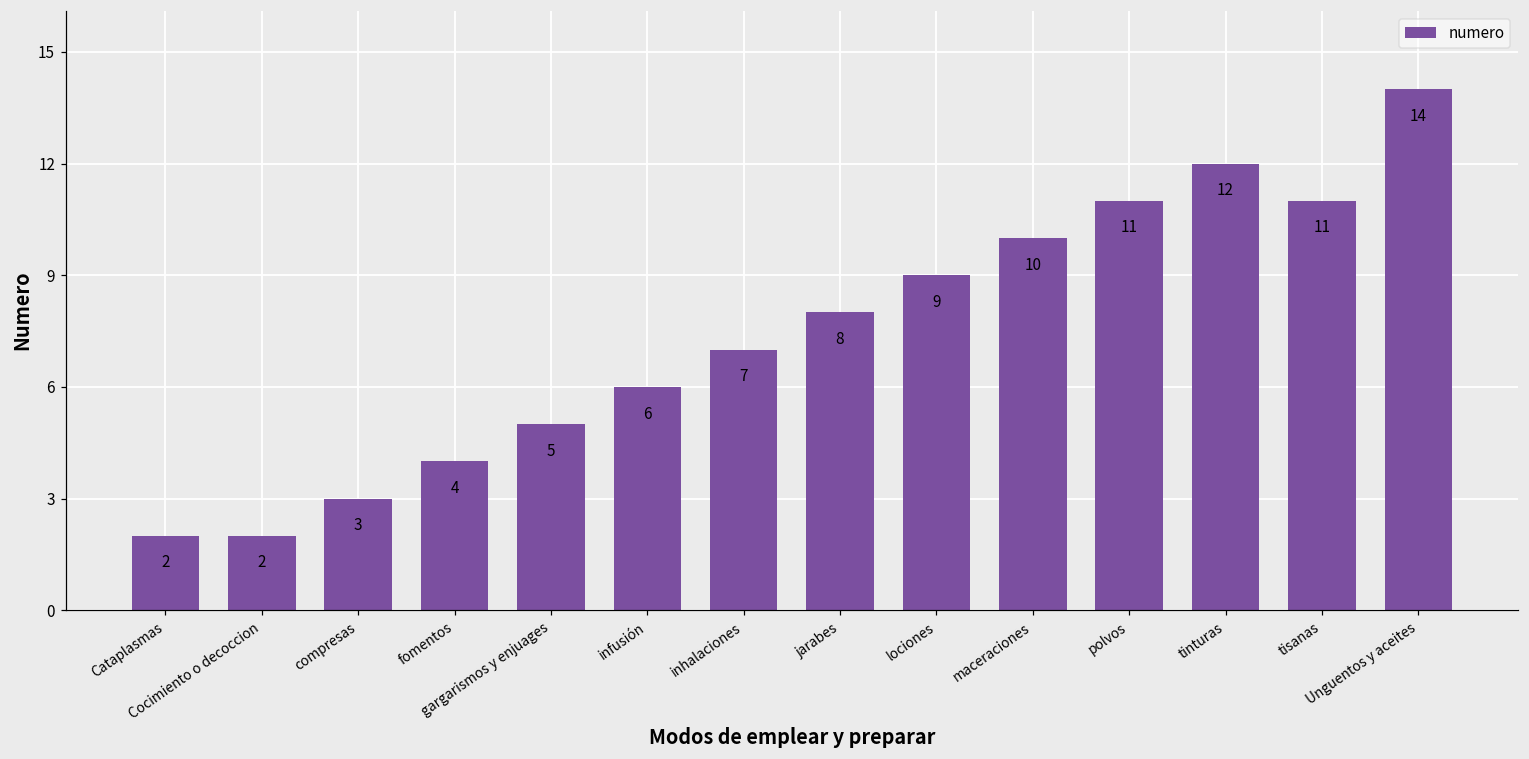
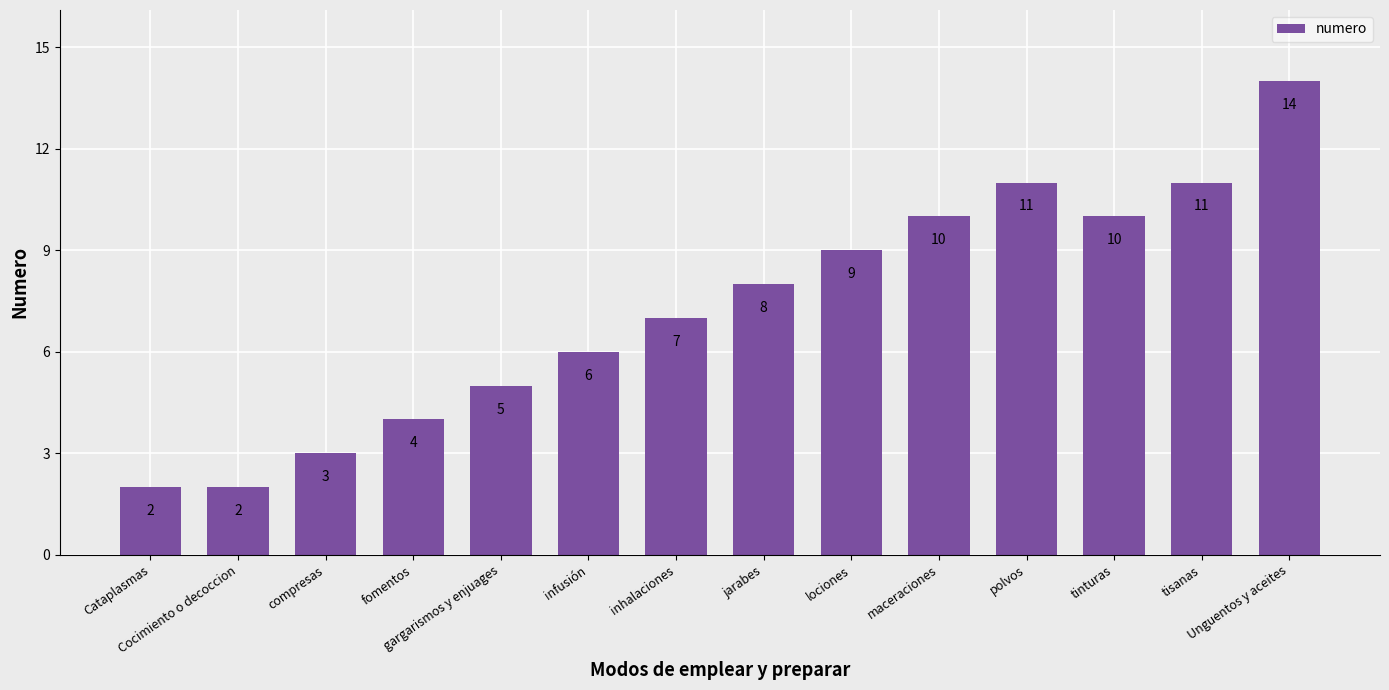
tinturas: 12 -> 10
